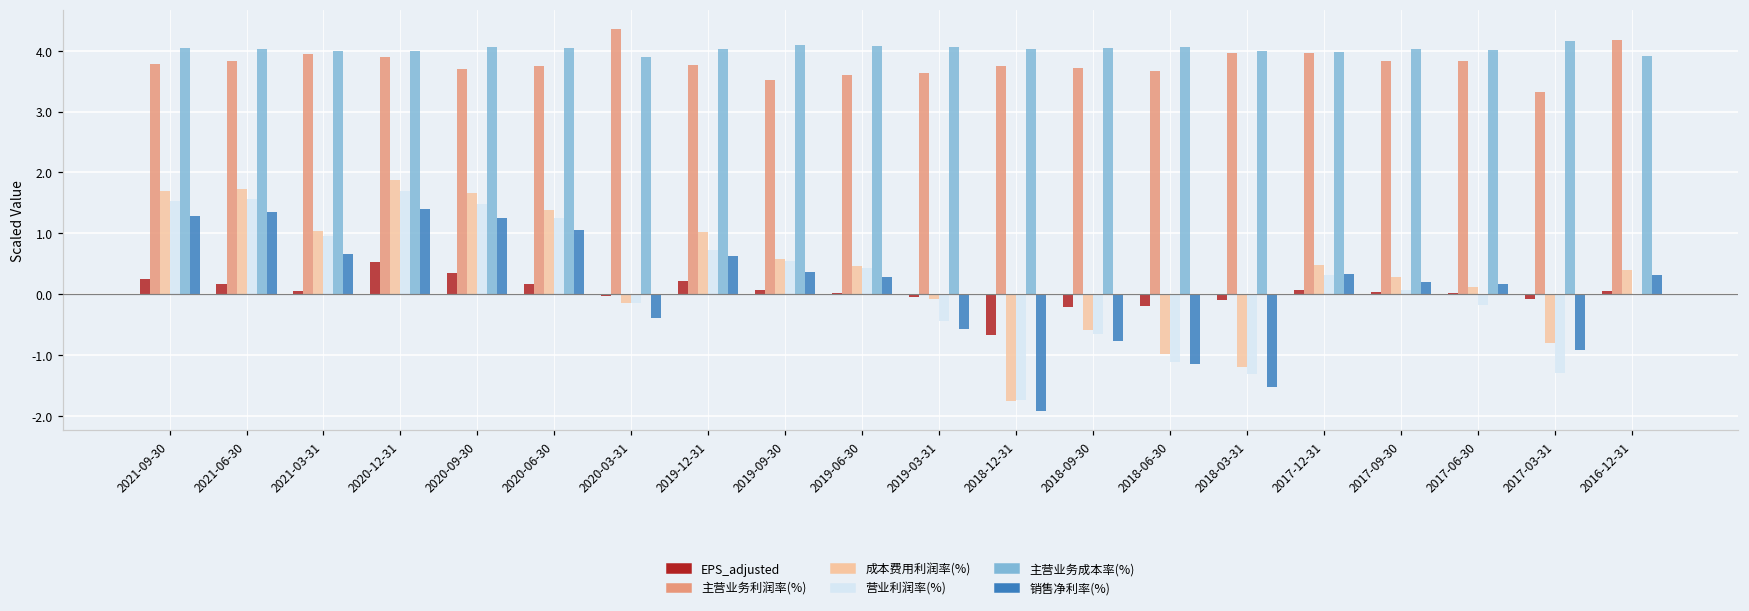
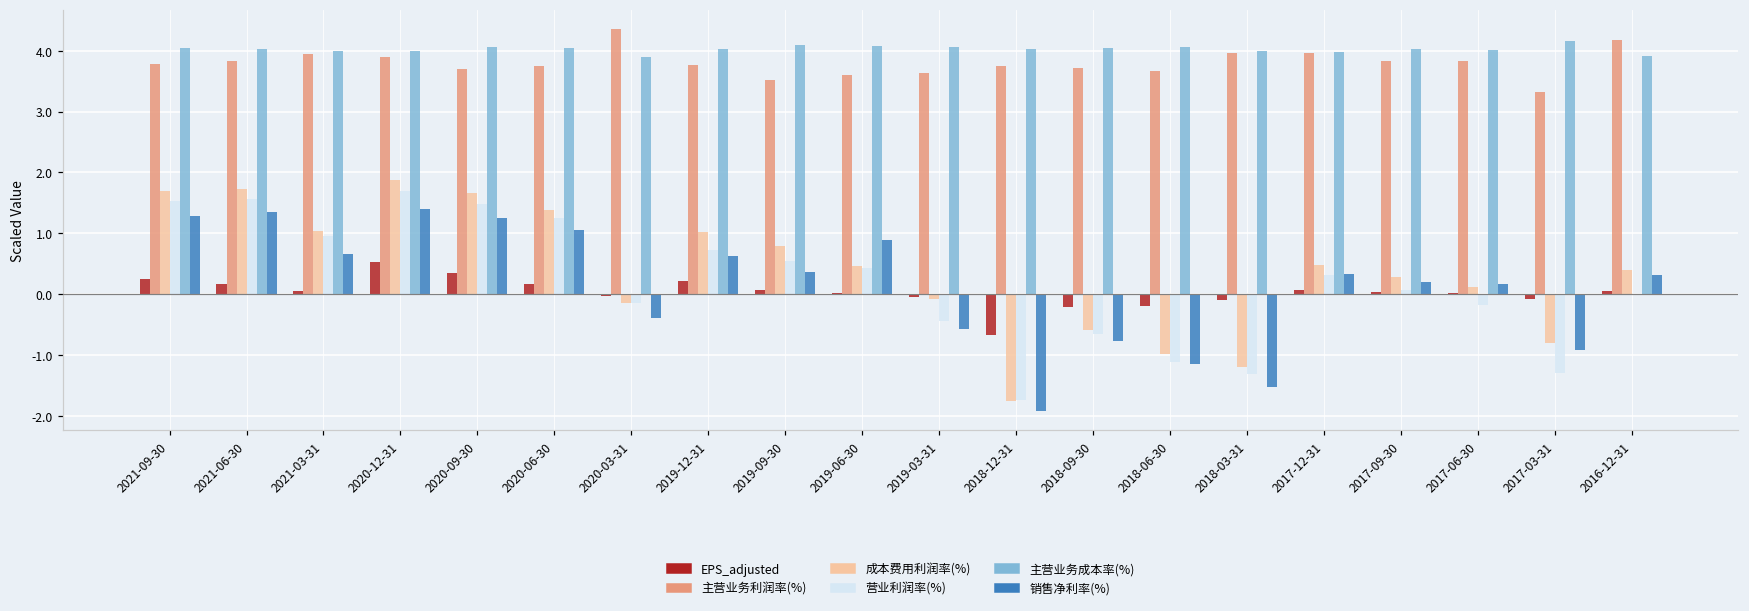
成本费用利润率(%), 2019-09-30: 0.6 -> 0.8
销售净利率(%), 2019-06-30: 0.3 -> 0.9
